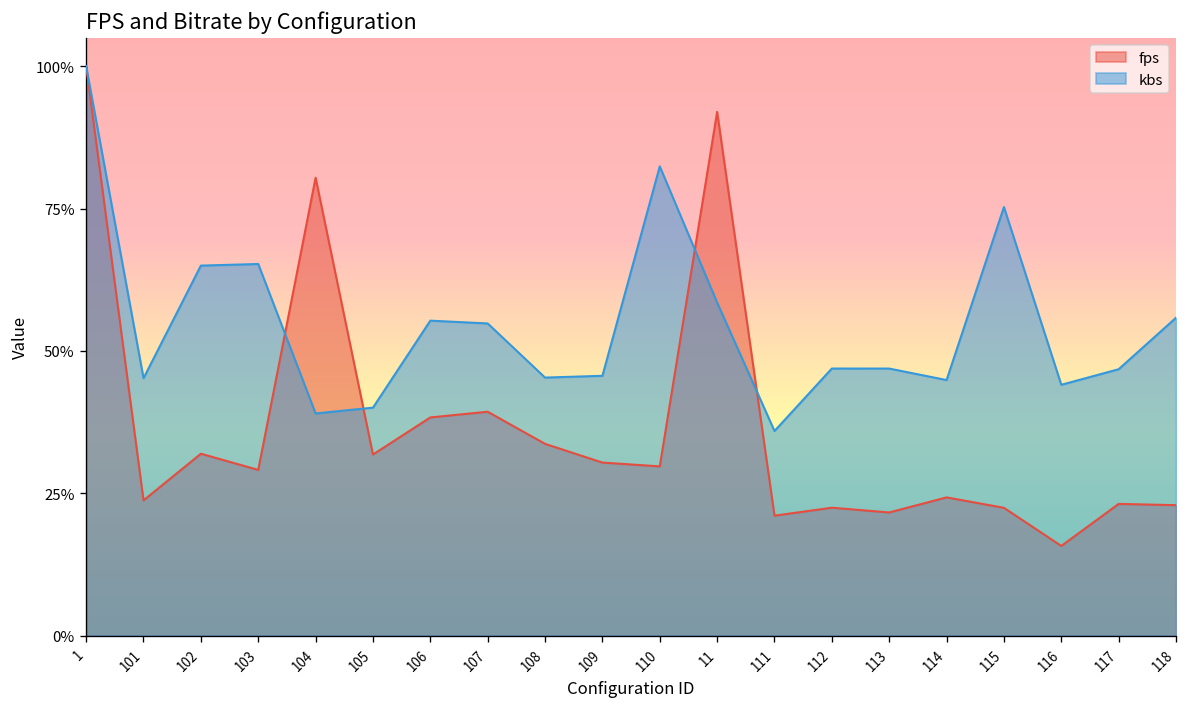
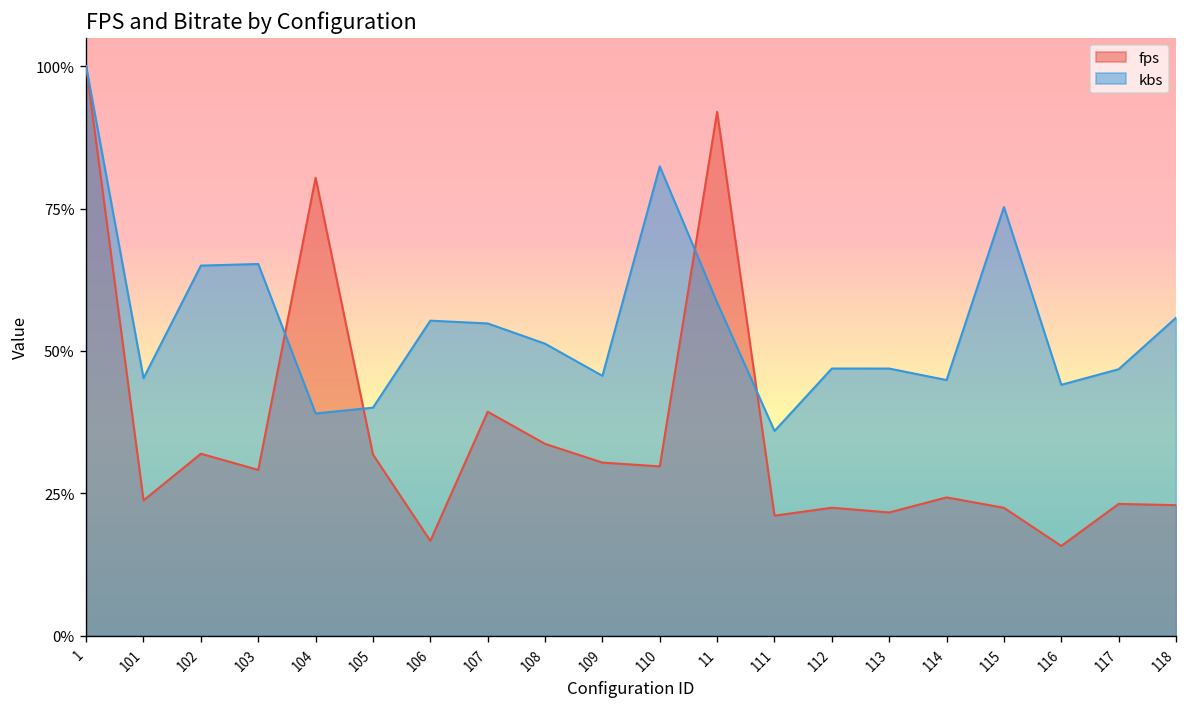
fps, 106: 38% -> 17%
kbs, 108: 45% -> 51%
